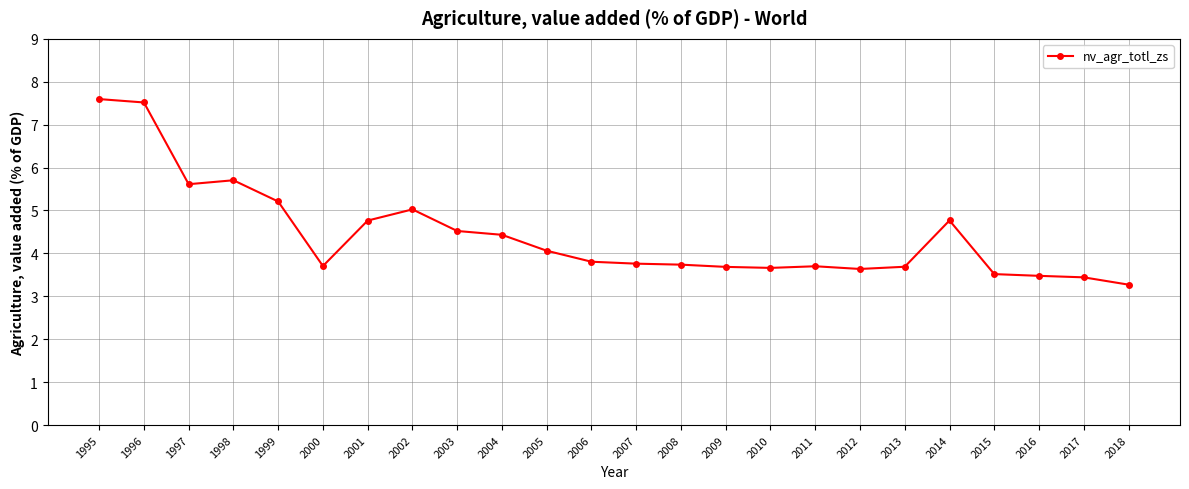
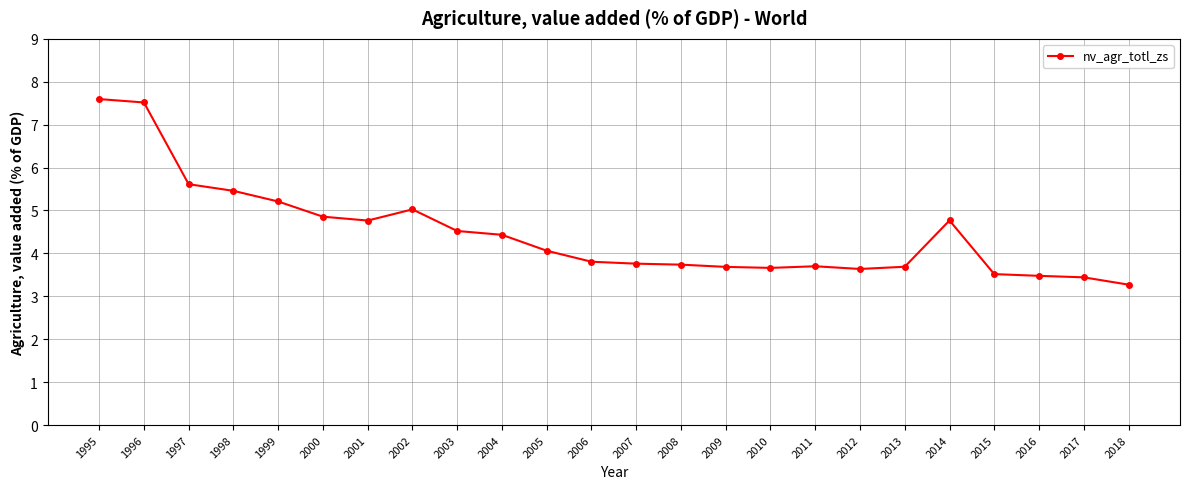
1998: 5.7 -> 5.5
2000: 3.7 -> 4.9
